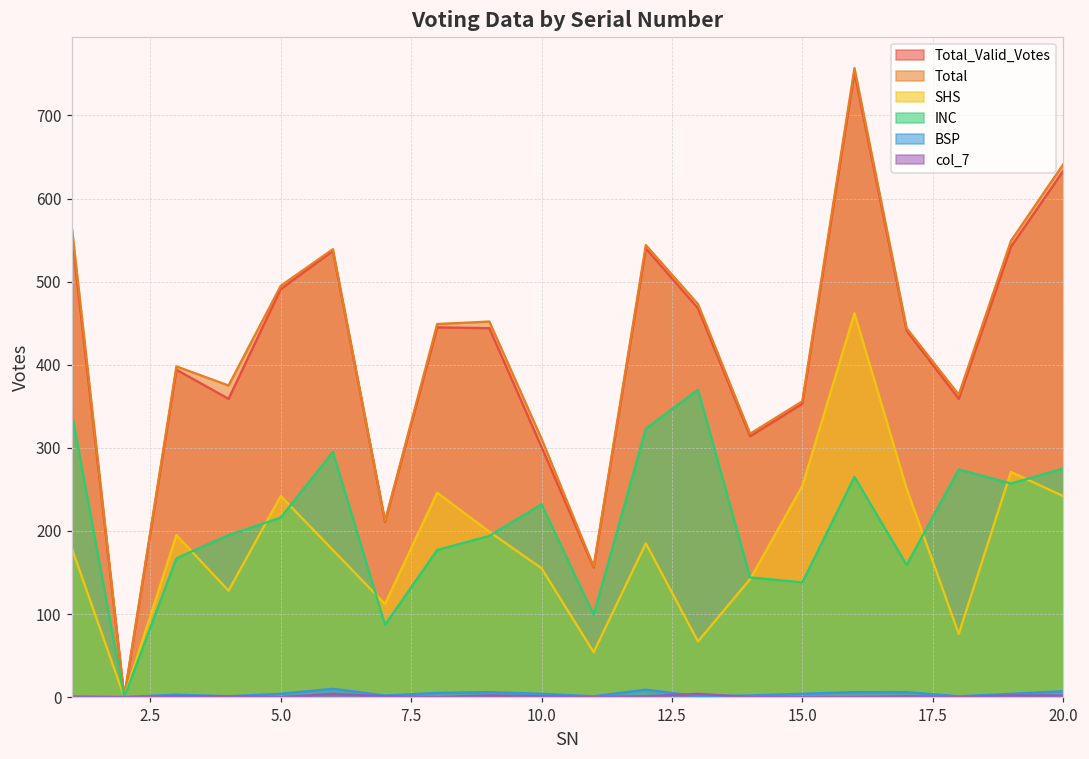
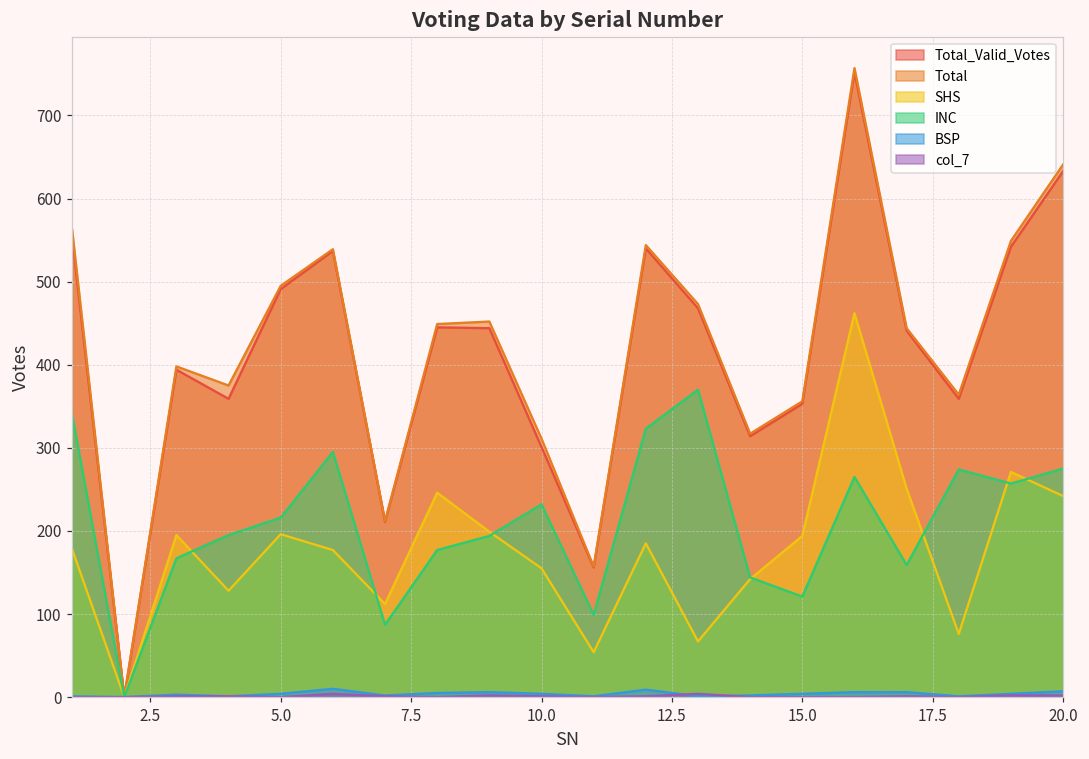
SHS, 5.0: 240 -> 200
SHS, 15.0: 250 -> 190
INC, 15.0: 140 -> 120
